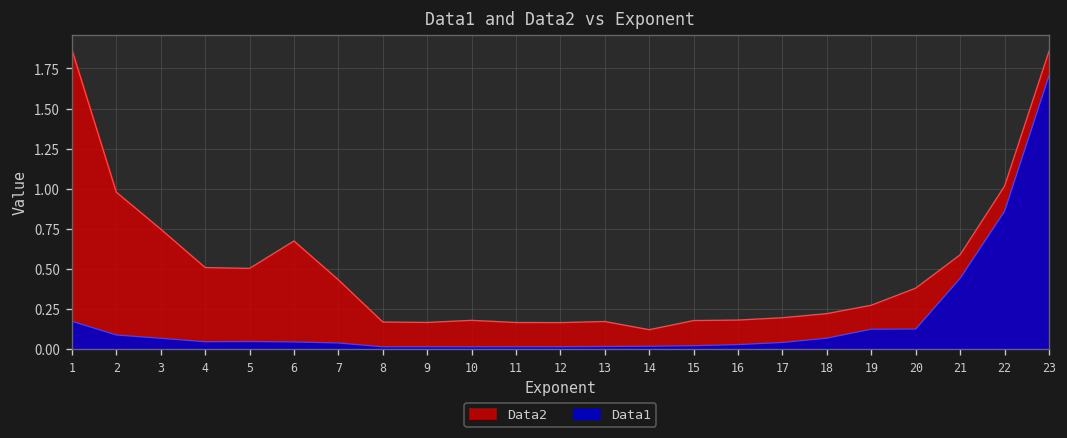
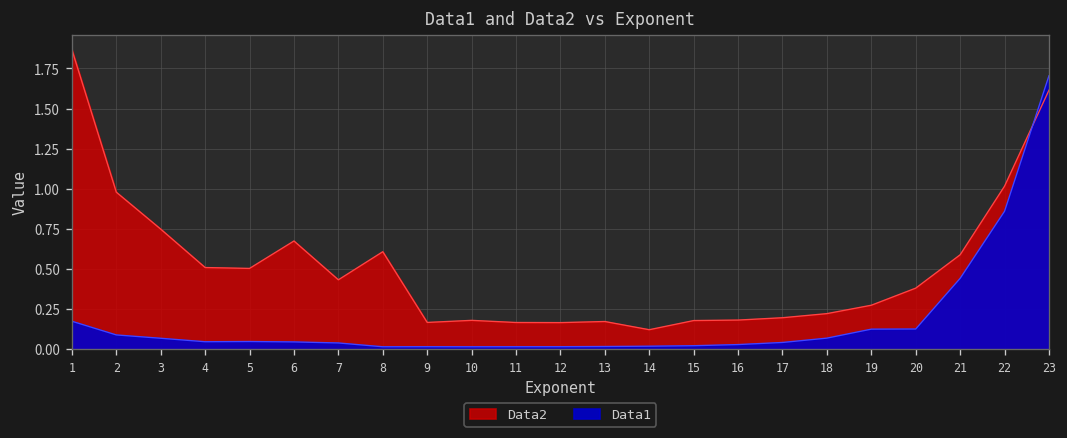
Data2, 8: 0.17 -> 0.61
Data2, 23: 1.86 -> 1.61
